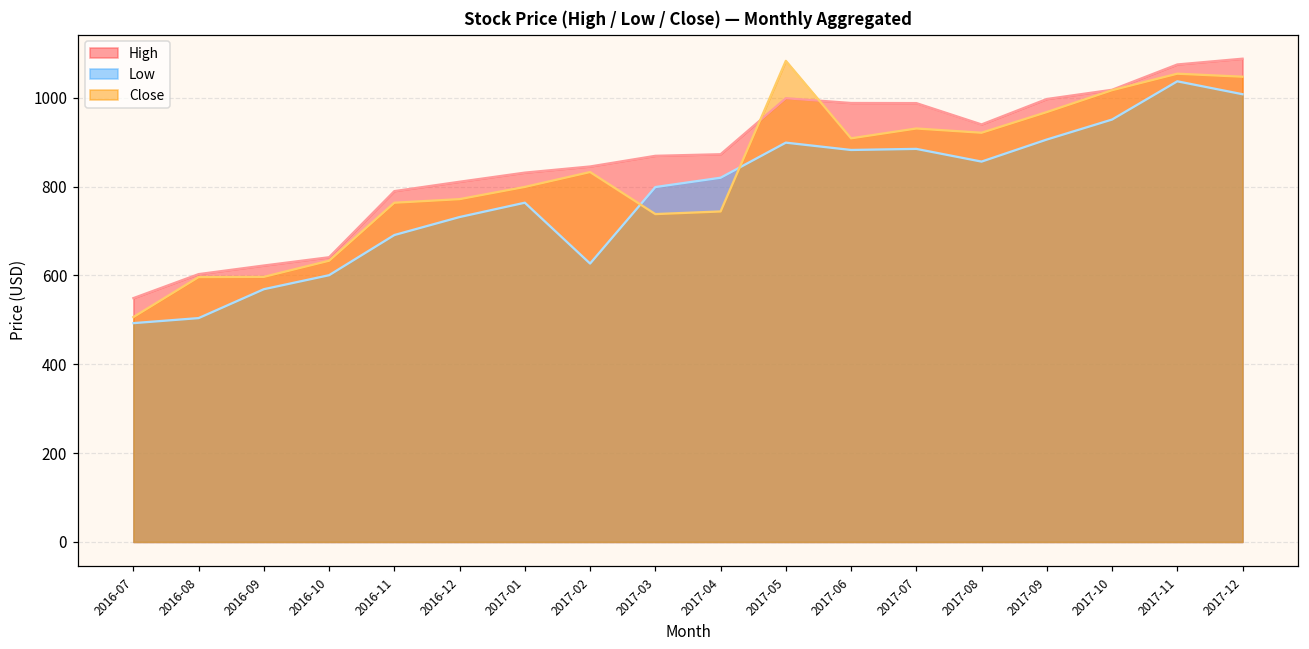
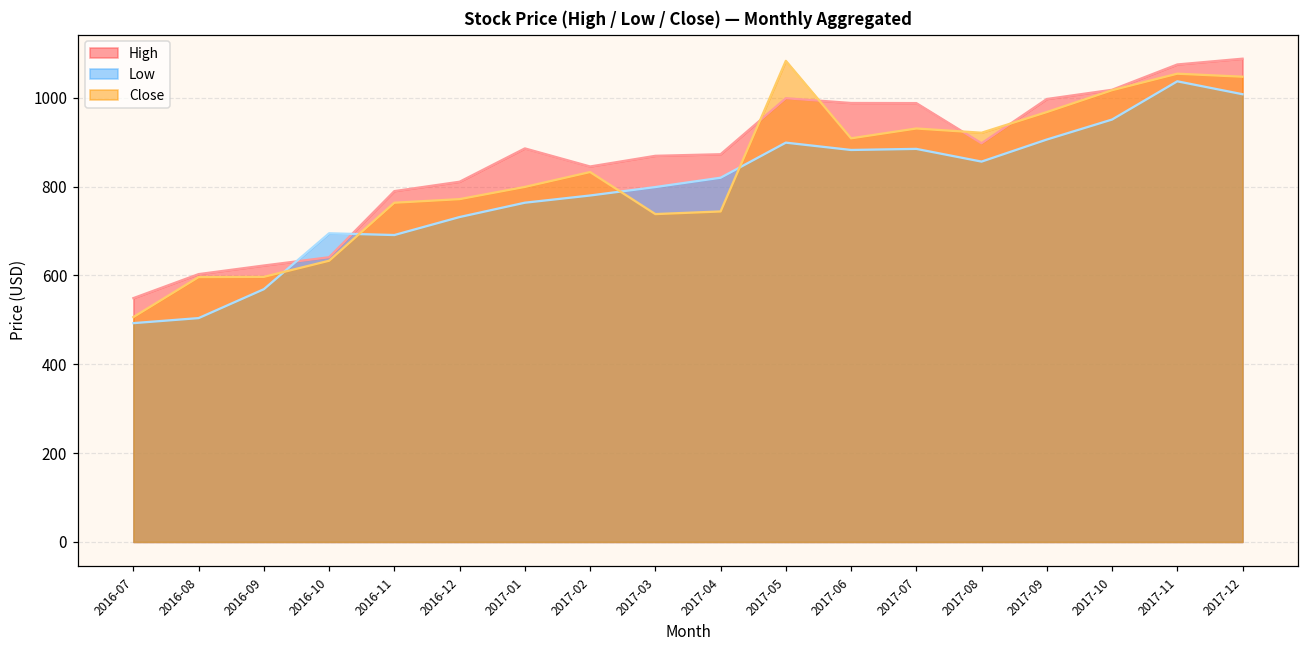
Low, 2016-10: 600 -> 690
High, 2017-01: 830 -> 890
Low, 2017-02: 630 -> 780
High, 2017-08: 940 -> 900
